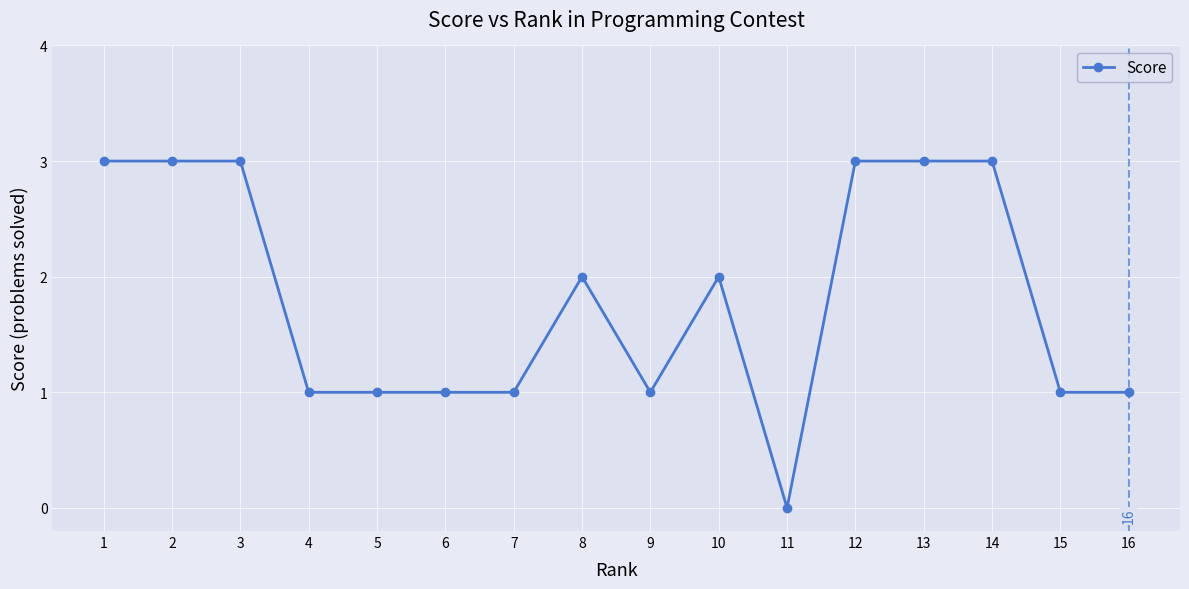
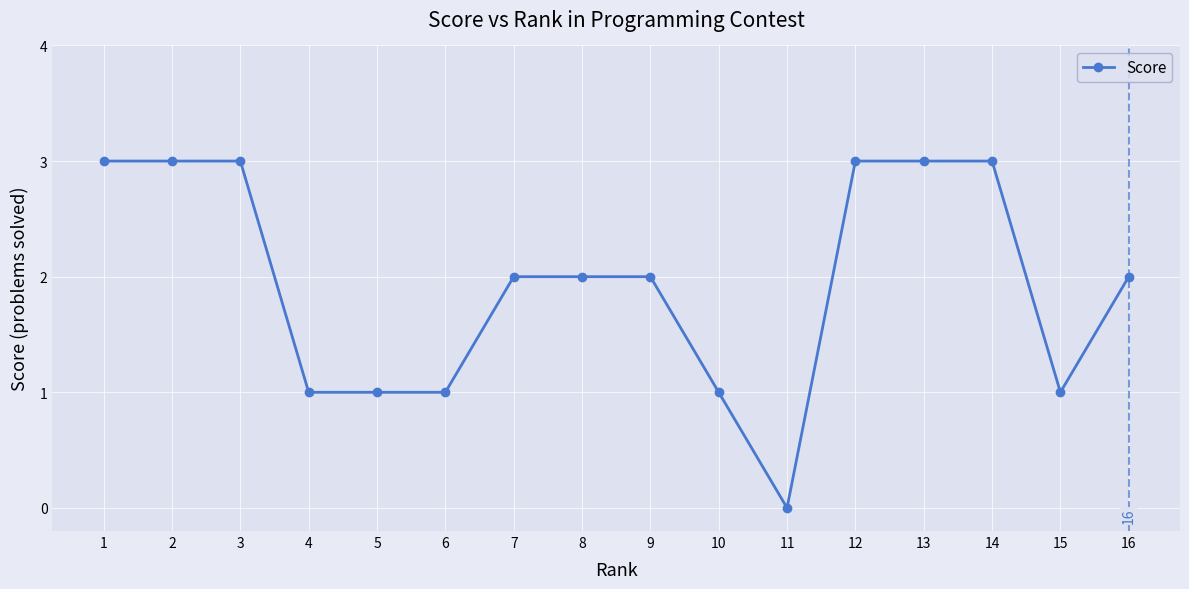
7: 1 -> 2
9: 1 -> 2
10: 2 -> 1
16: 1 -> 2
